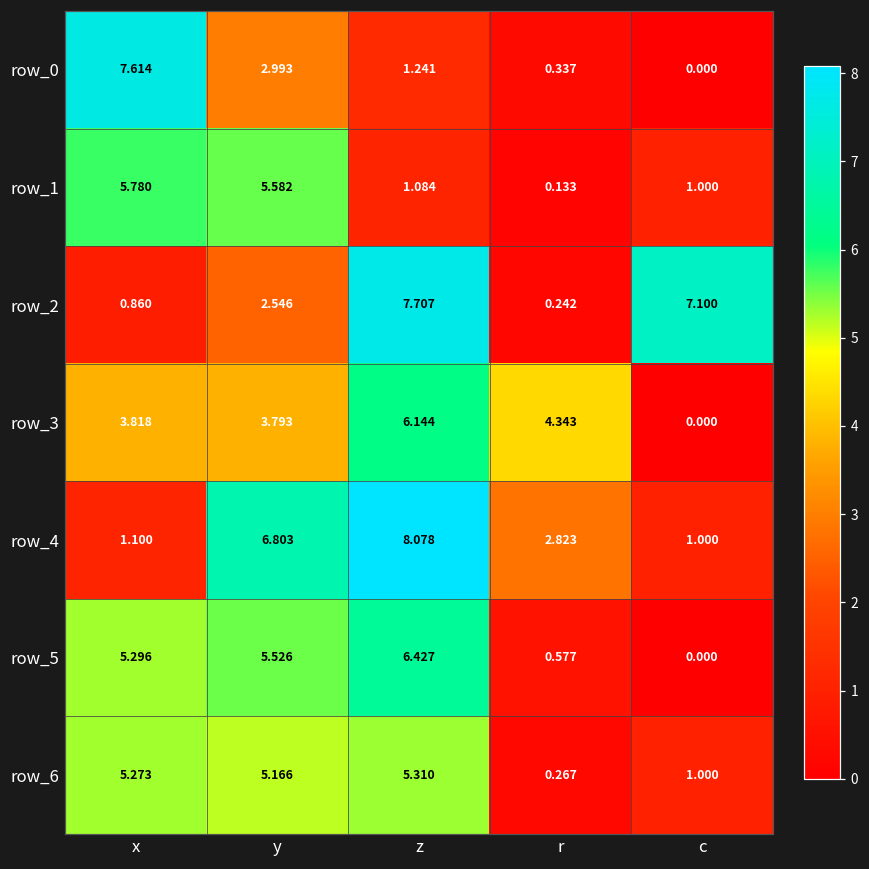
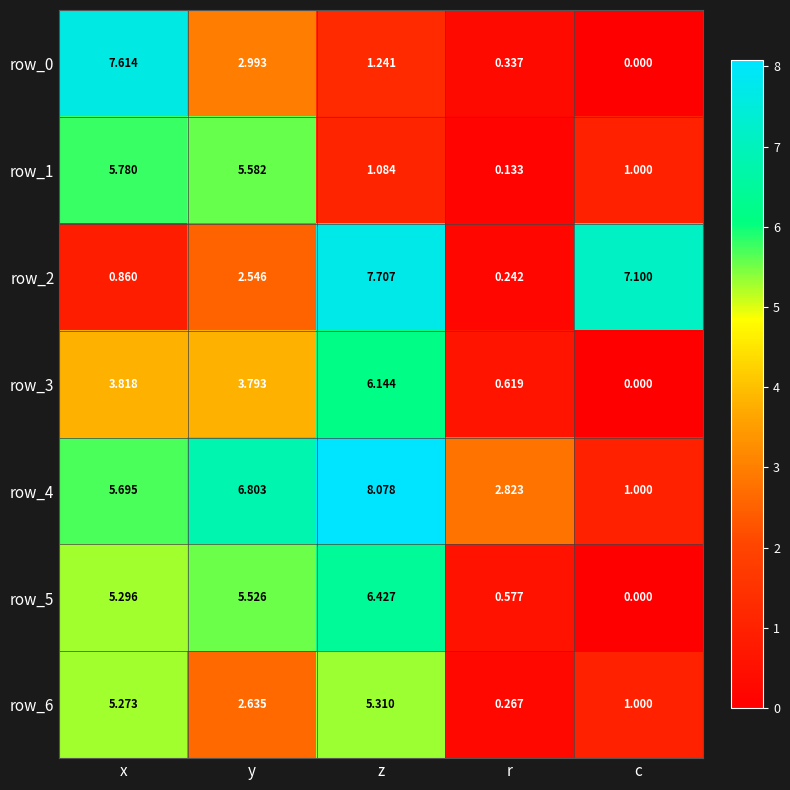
row_3, r: 4.343 -> 0.619
row_4, x: 1.100 -> 5.695
row_6, y: 5.166 -> 2.635
